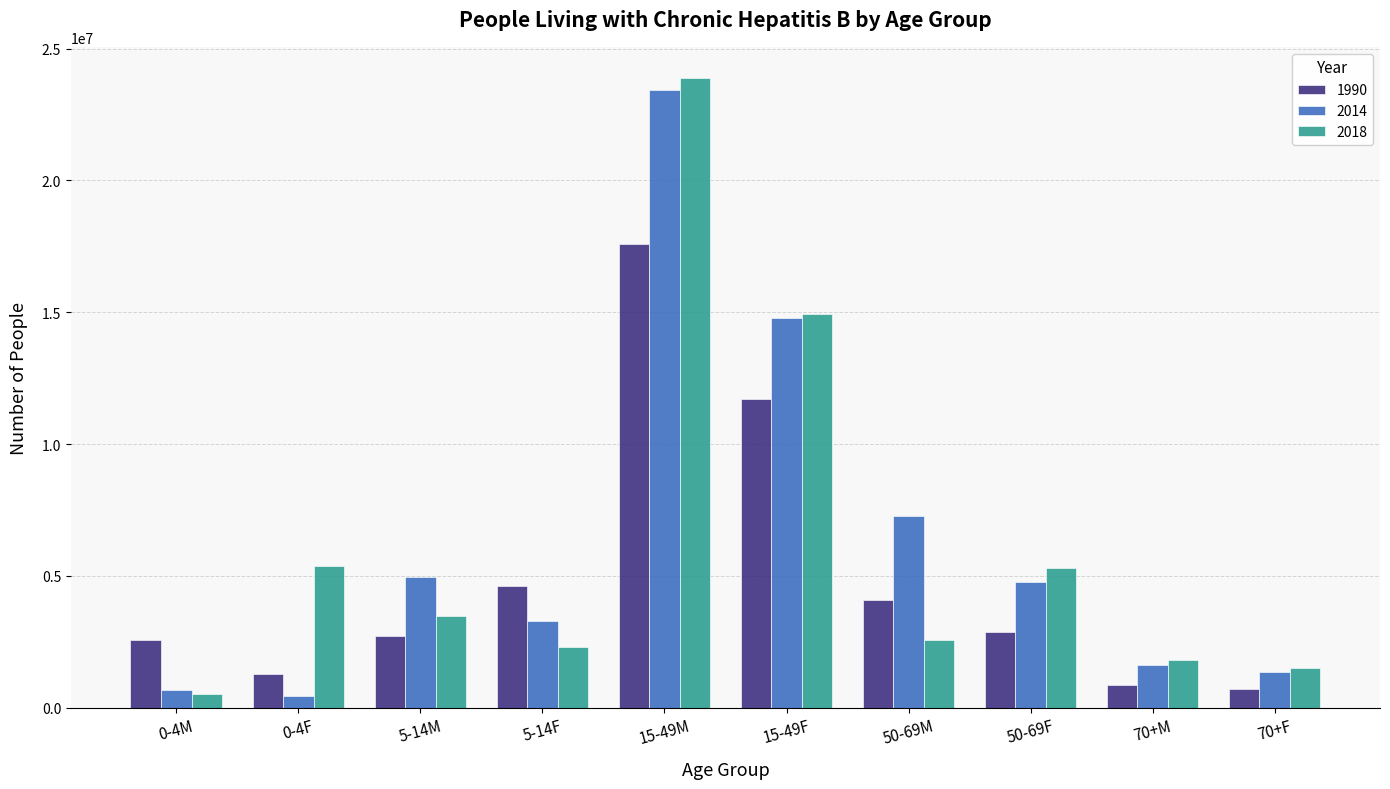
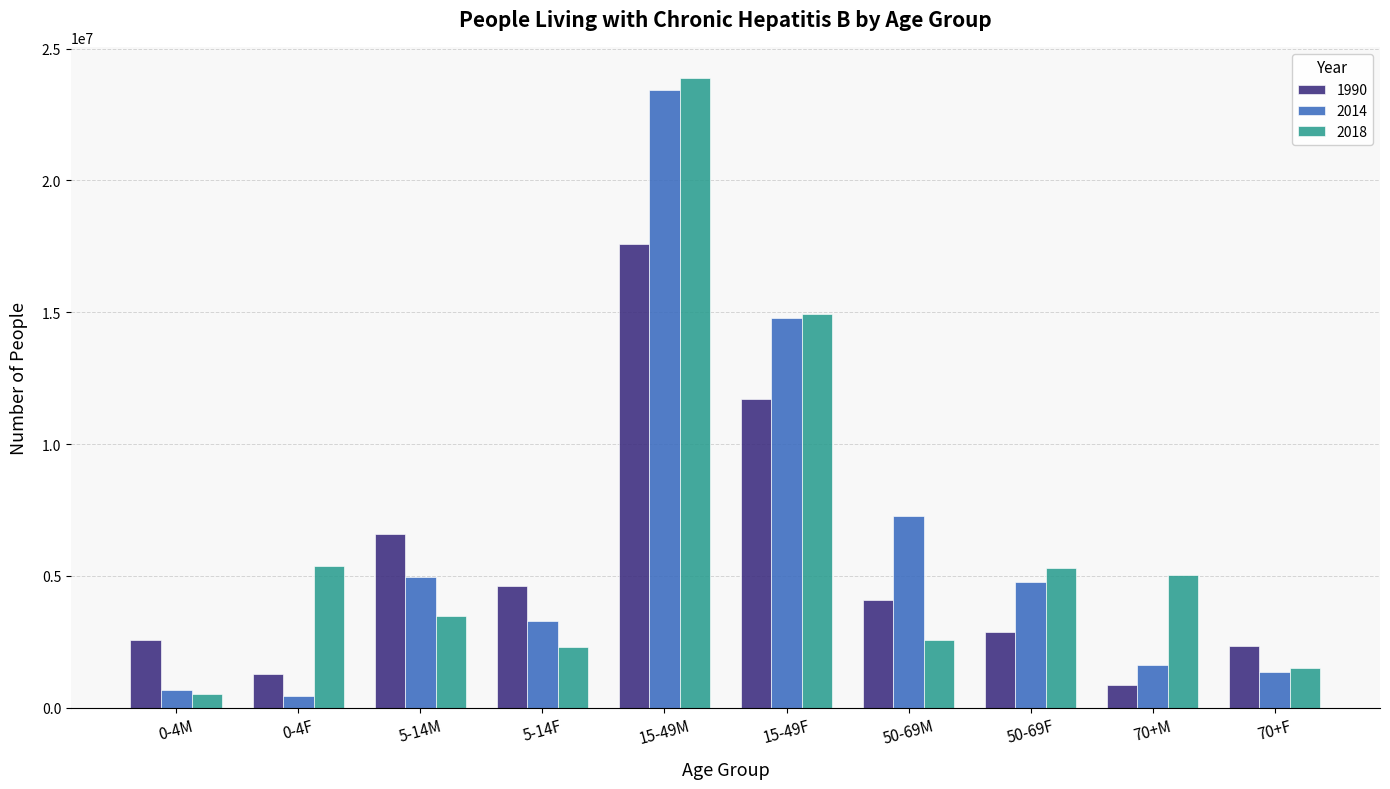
1990, 5-14M: 2700000 -> 6600000
2018, 70+M: 1800000 -> 5000000
1990, 70+F: 700000 -> 2300000
